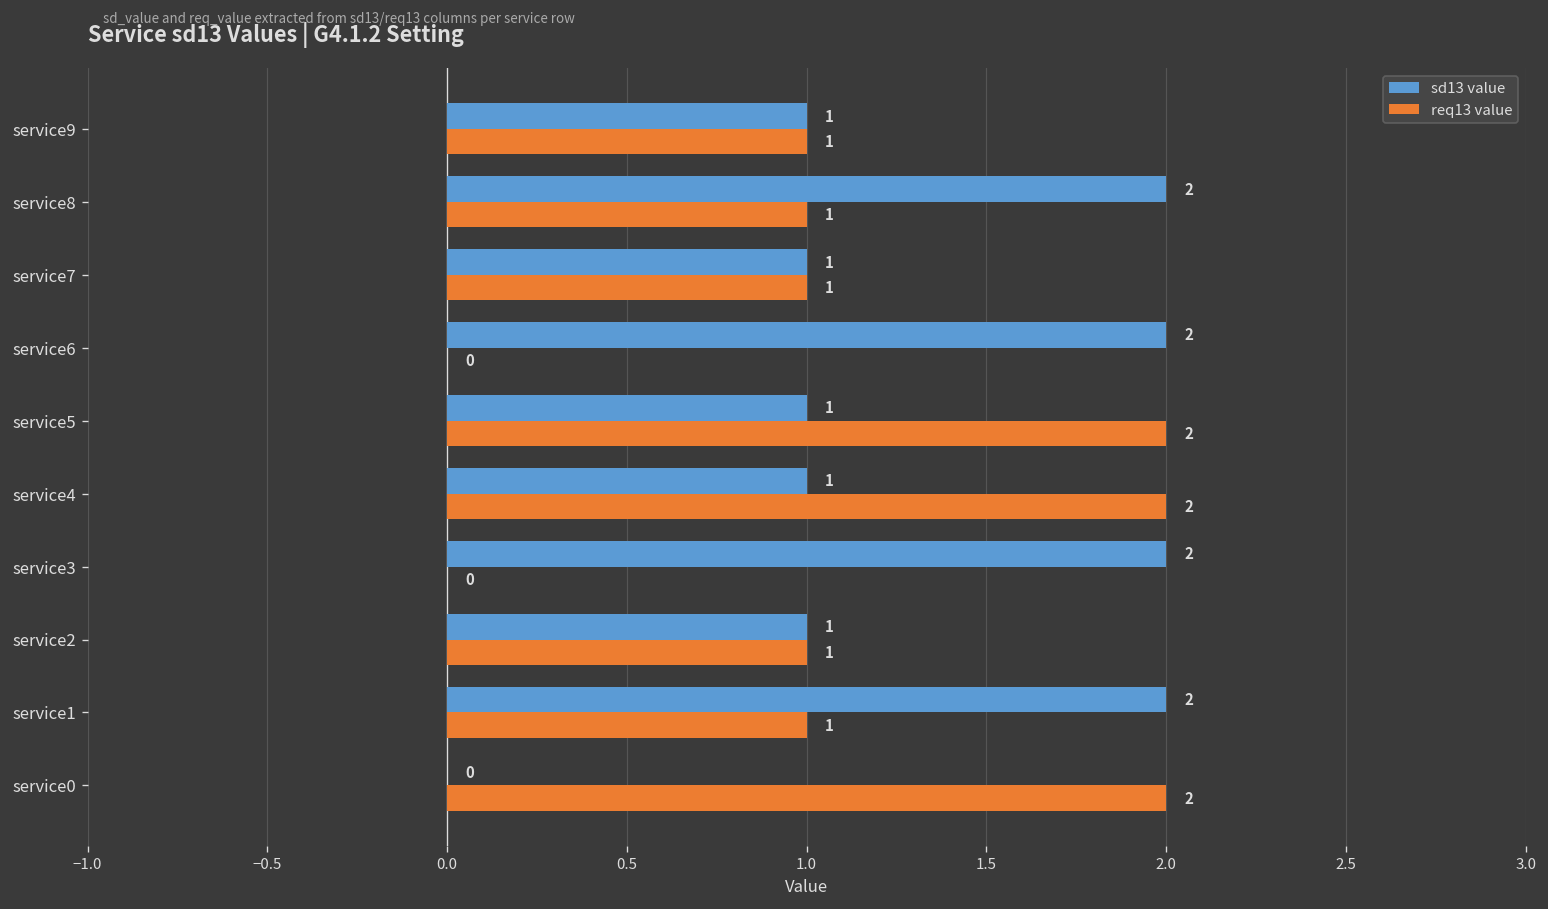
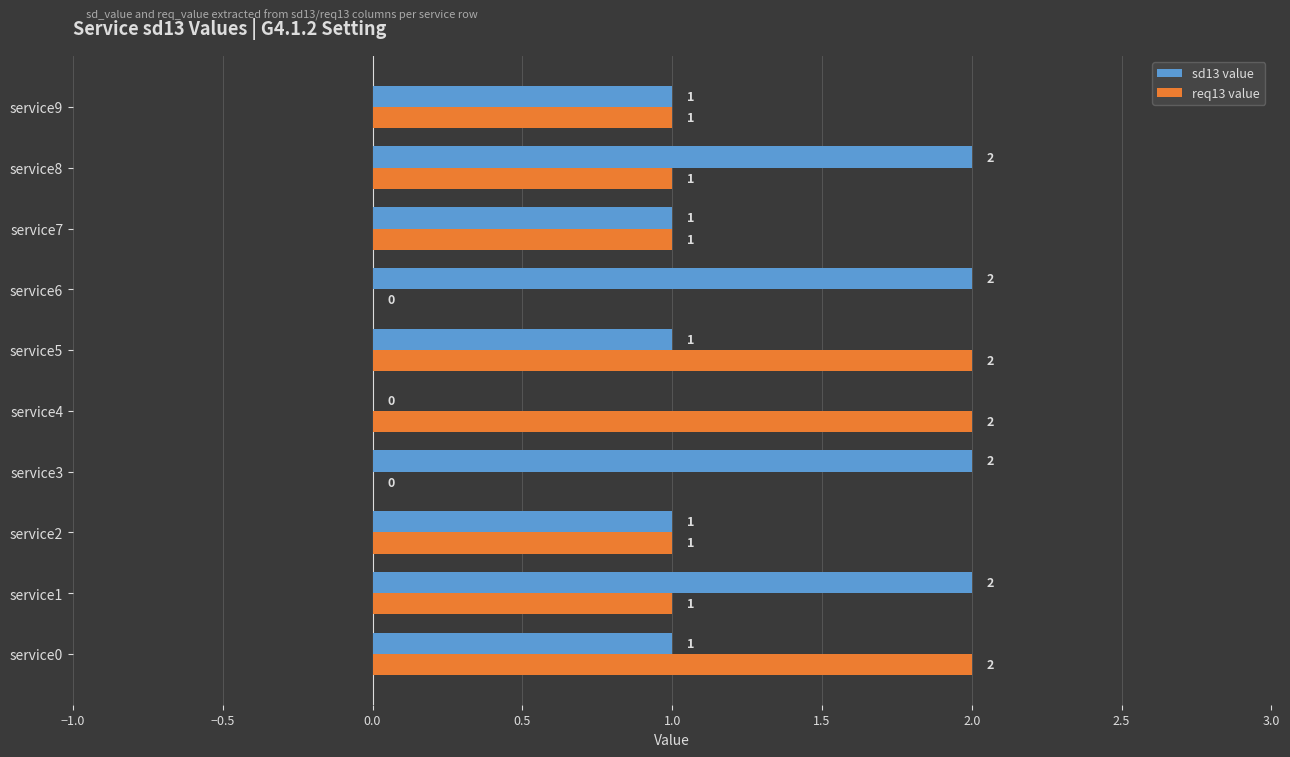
sd13 value, service4: 1 -> 0
sd13 value, service0: 0 -> 1
